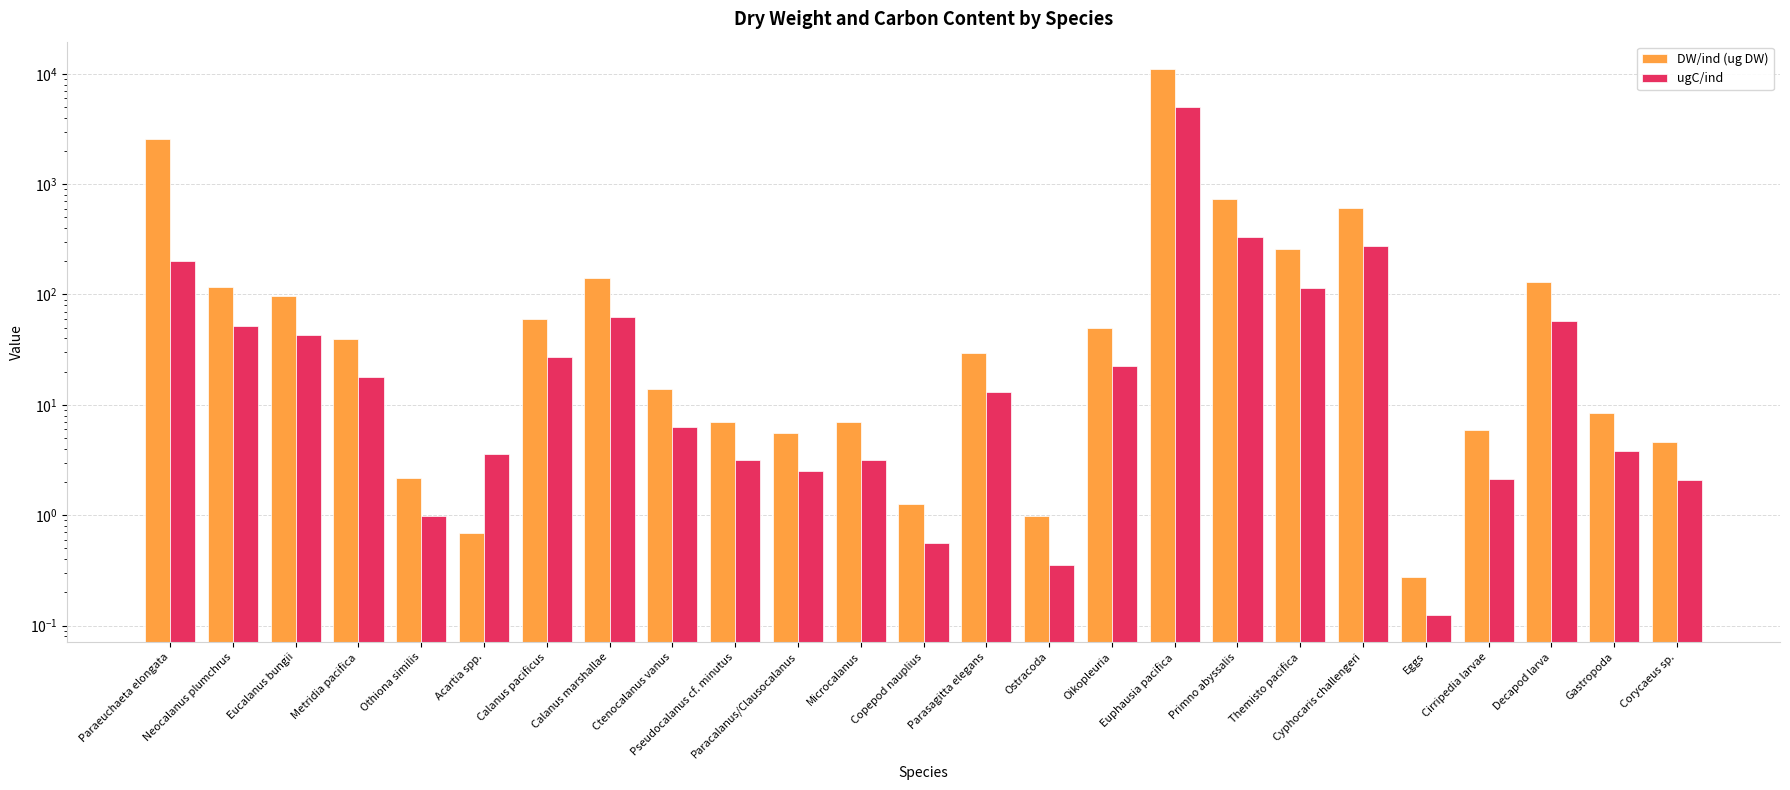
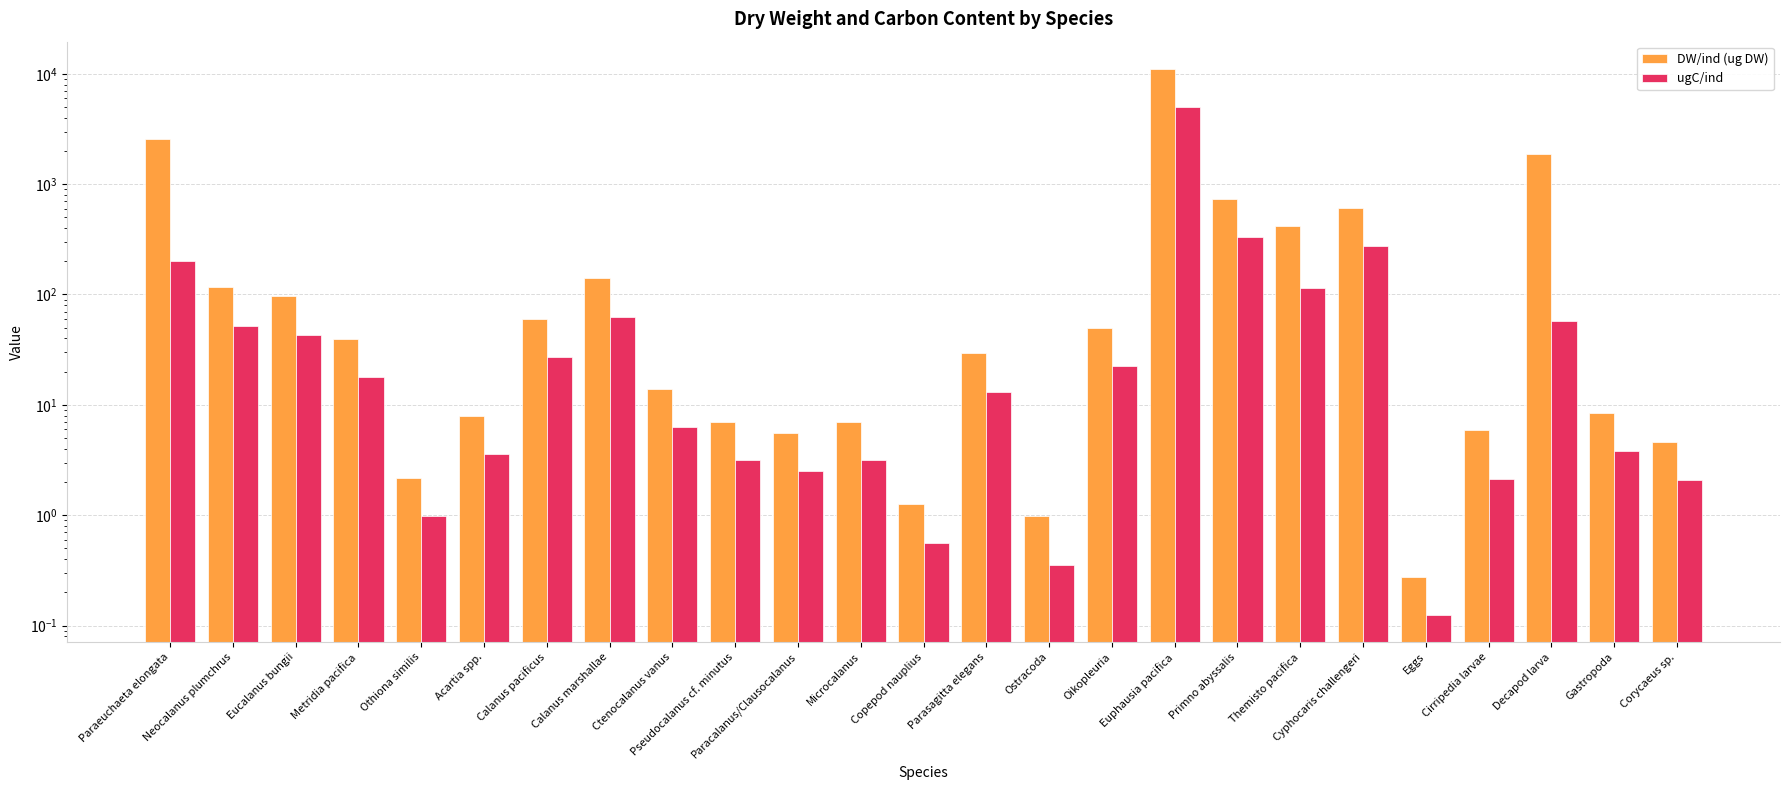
DW/ind (ug DW), Acartia spp.: 0.7 -> 8
DW/ind (ug DW), Themisto pacifica: 260 -> 420
DW/ind (ug DW), Decapod larva: 130 -> 1900
